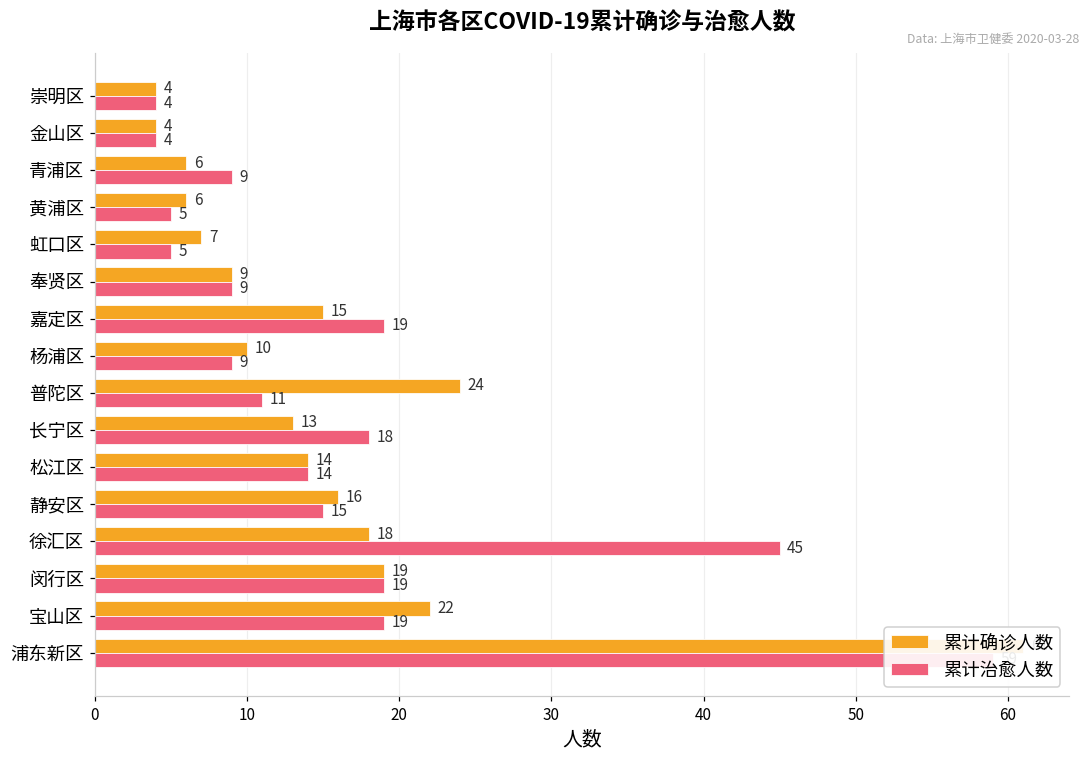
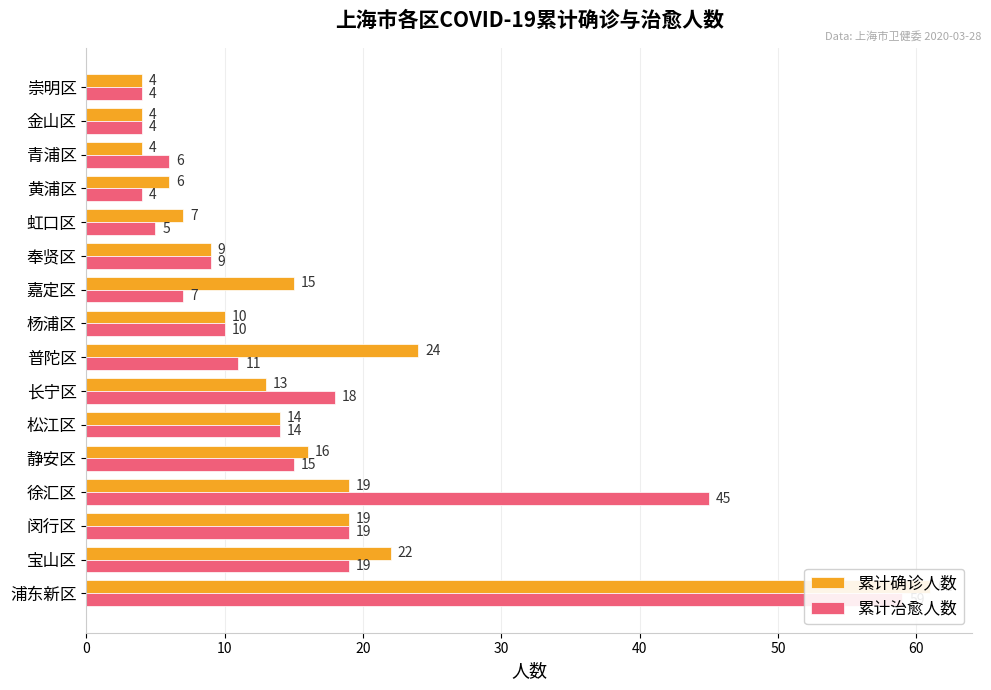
累计确诊人数, 青浦区: 6 -> 4
累计治愈人数, 青浦区: 9 -> 6
累计治愈人数, 黄浦区: 5 -> 4
累计治愈人数, 嘉定区: 19 -> 7
累计治愈人数, 杨浦区: 9 -> 10
累计确诊人数, 徐汇区: 18 -> 19
